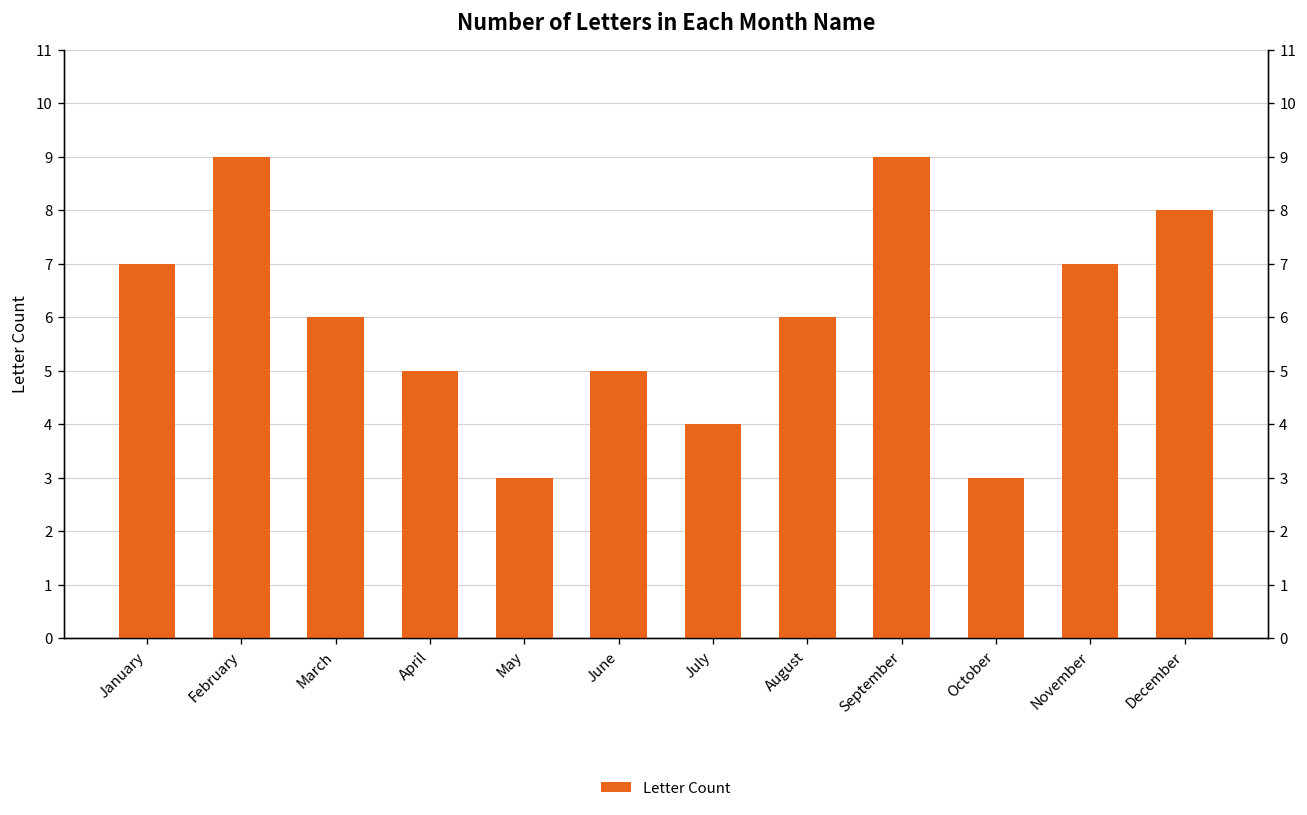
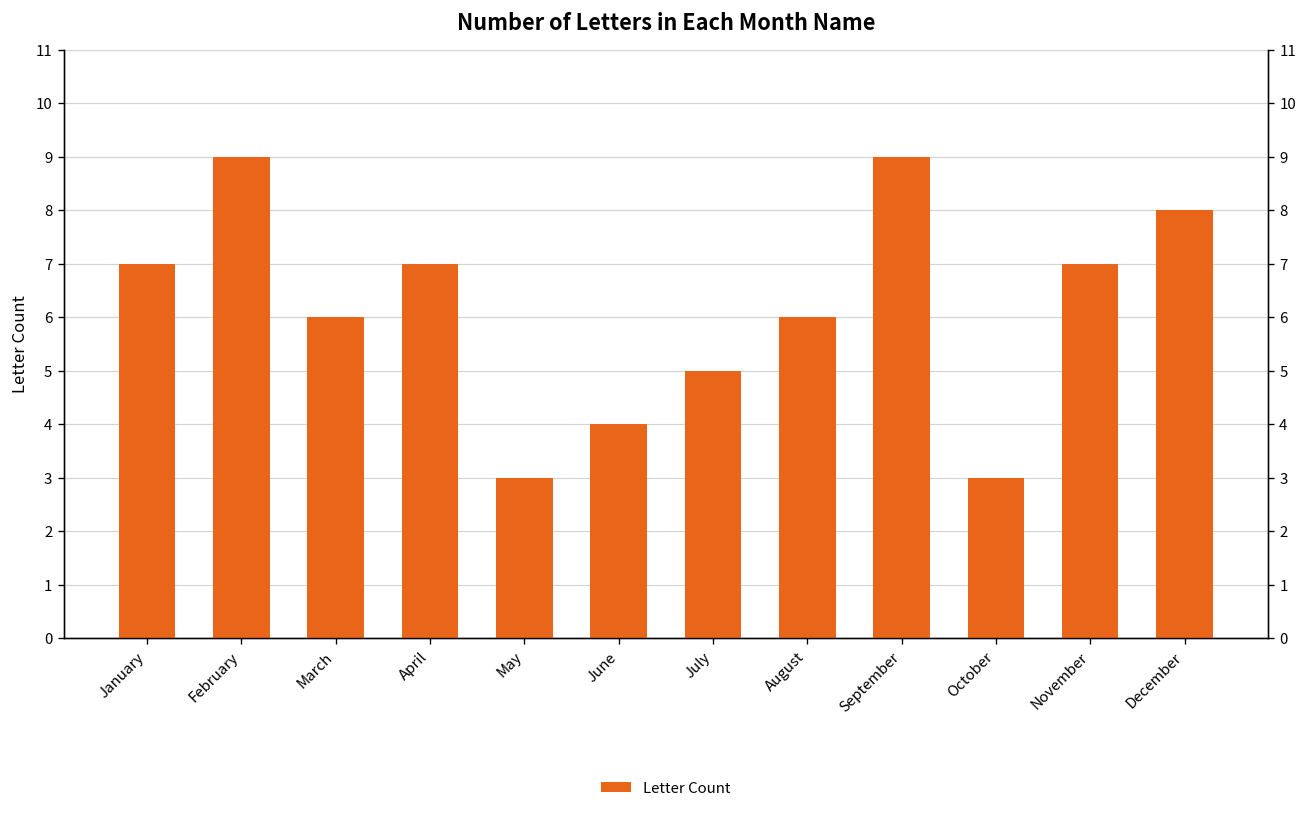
April: 5 -> 7
June: 5 -> 4
July: 4 -> 5
